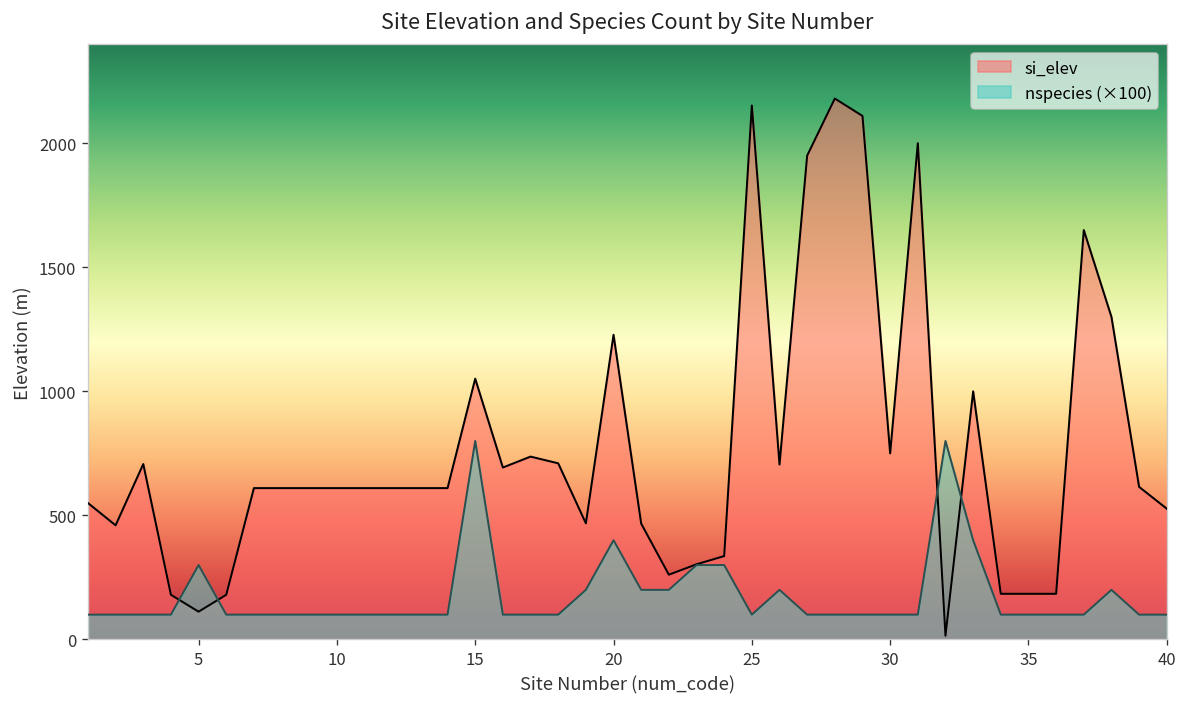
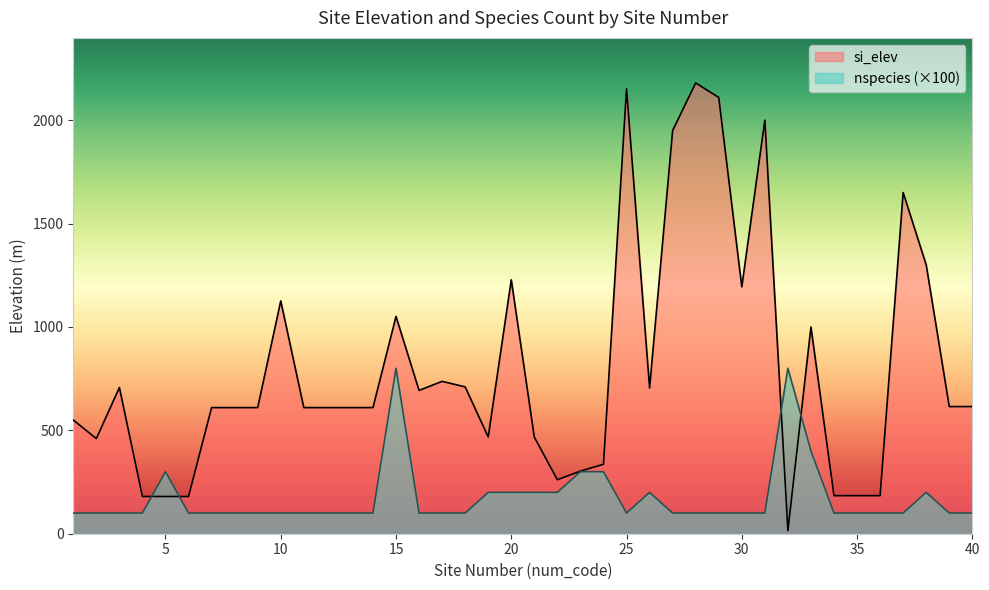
si_elev, 5: 110 -> 180
si_elev, 10: 610 -> 1130
nspecies (×100), 20: 400 -> 200
si_elev, 30: 750 -> 1190
si_elev, 40: 530 -> 620
